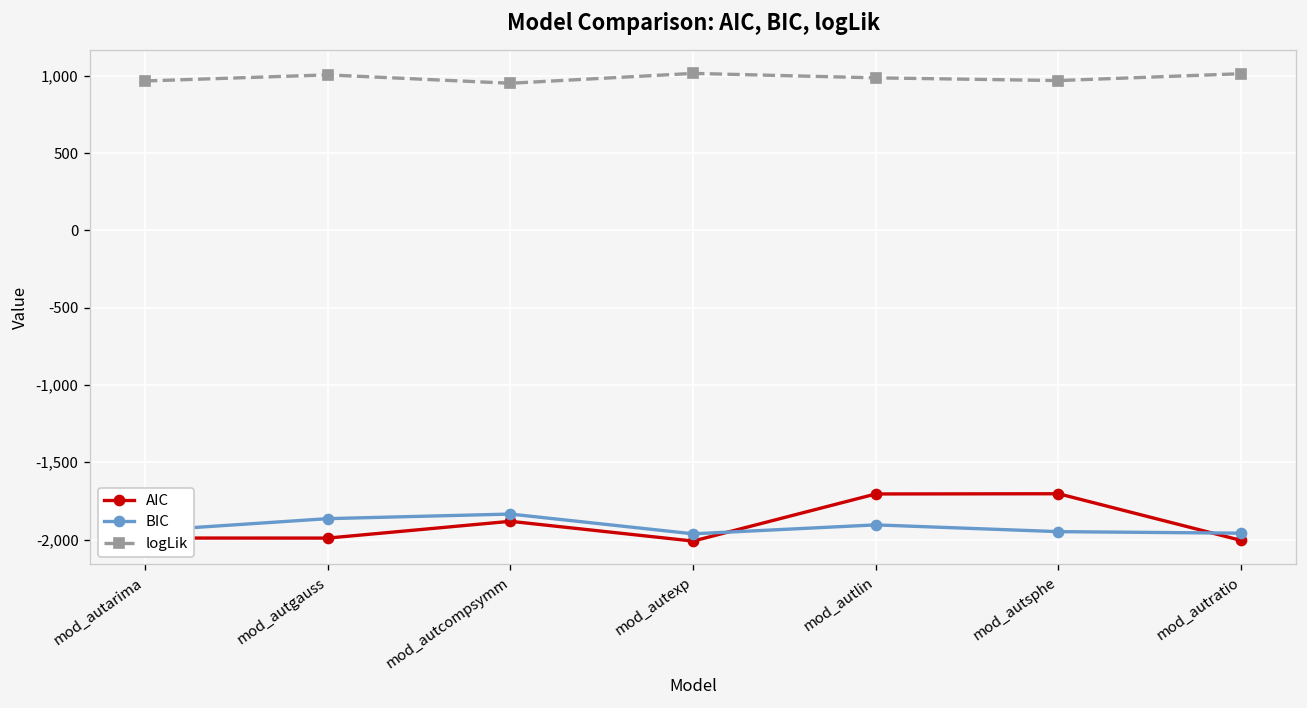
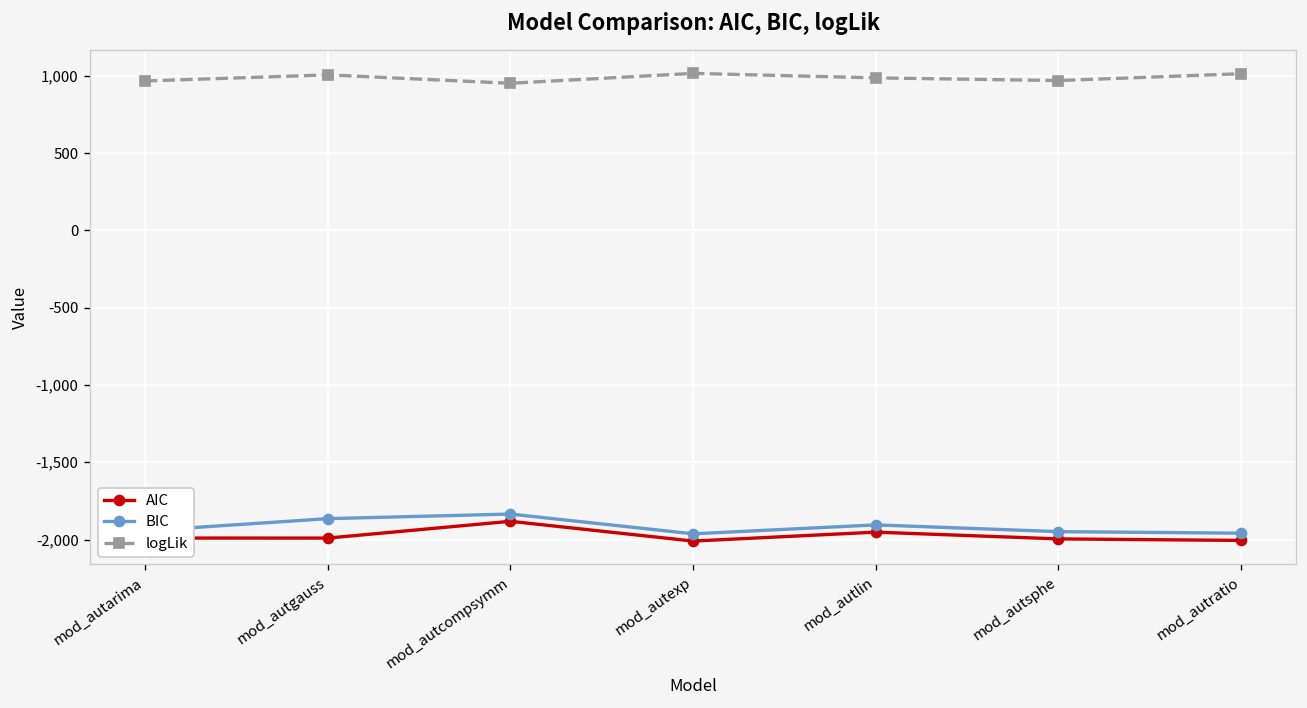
AIC, mod_autlin: -1,710 -> -1,950
AIC, mod_autsphe: -1,700 -> -2,000
